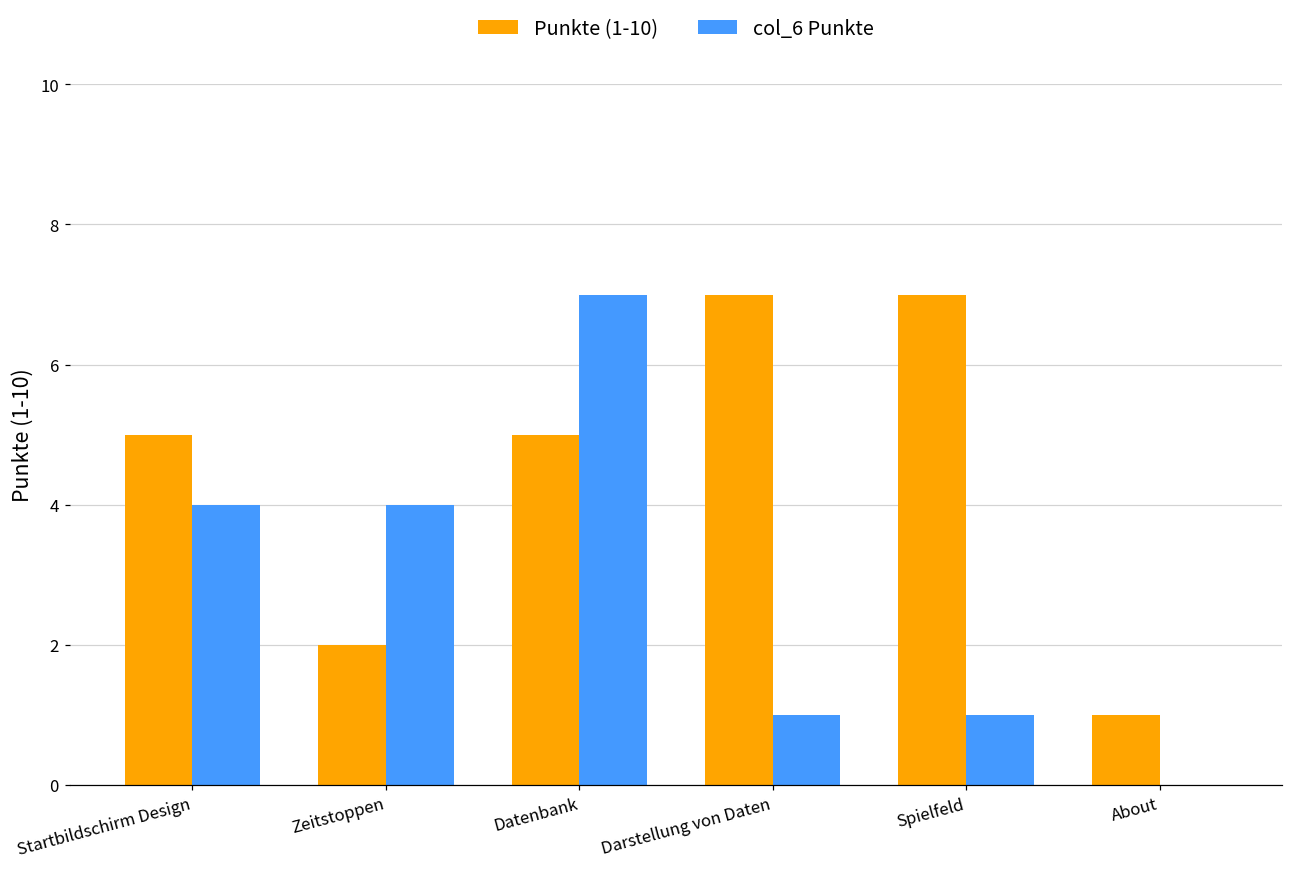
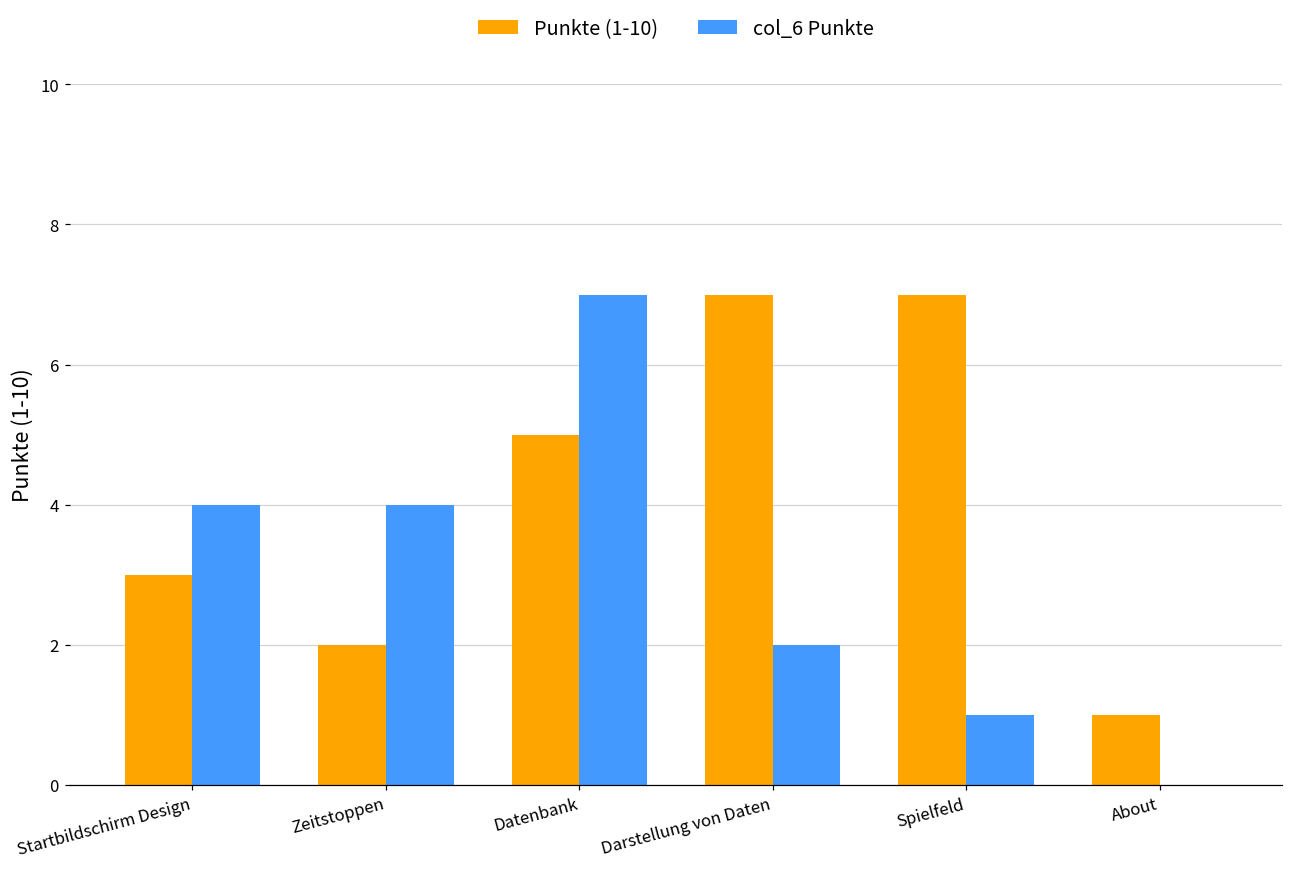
Punkte (1-10), Startbildschirm Design: 5 -> 3
col_6 Punkte, Darstellung von Daten: 1 -> 2
